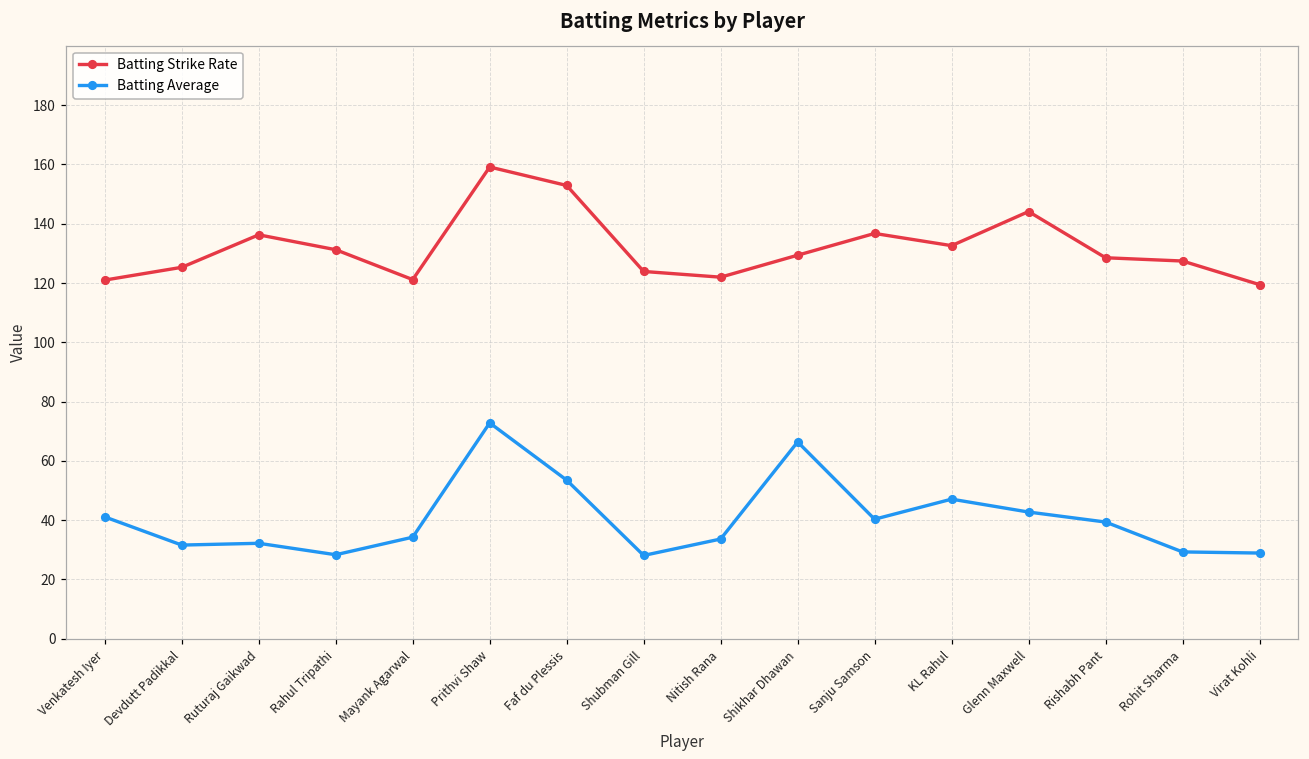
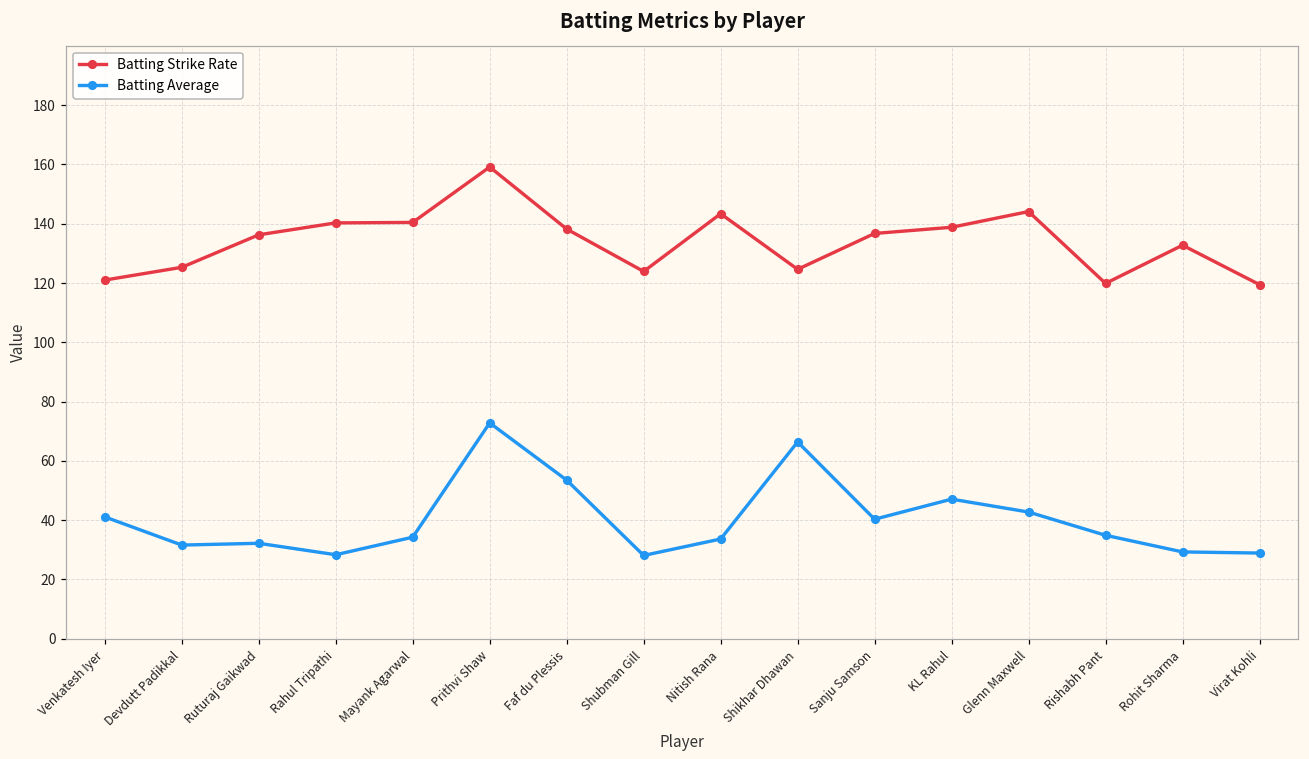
Batting Strike Rate, Rahul Tripathi: 131 -> 140
Batting Strike Rate, Mayank Agarwal: 121 -> 140
Batting Strike Rate, Faf du Plessis: 153 -> 138
Batting Strike Rate, Nitish Rana: 122 -> 143
Batting Strike Rate, Shikhar Dhawan: 129 -> 125
Batting Strike Rate, KL Rahul: 133 -> 139
Batting Strike Rate, Rishabh Pant: 129 -> 120
Batting Average, Rishabh Pant: 39 -> 35
Batting Strike Rate, Rohit Sharma: 127 -> 133
